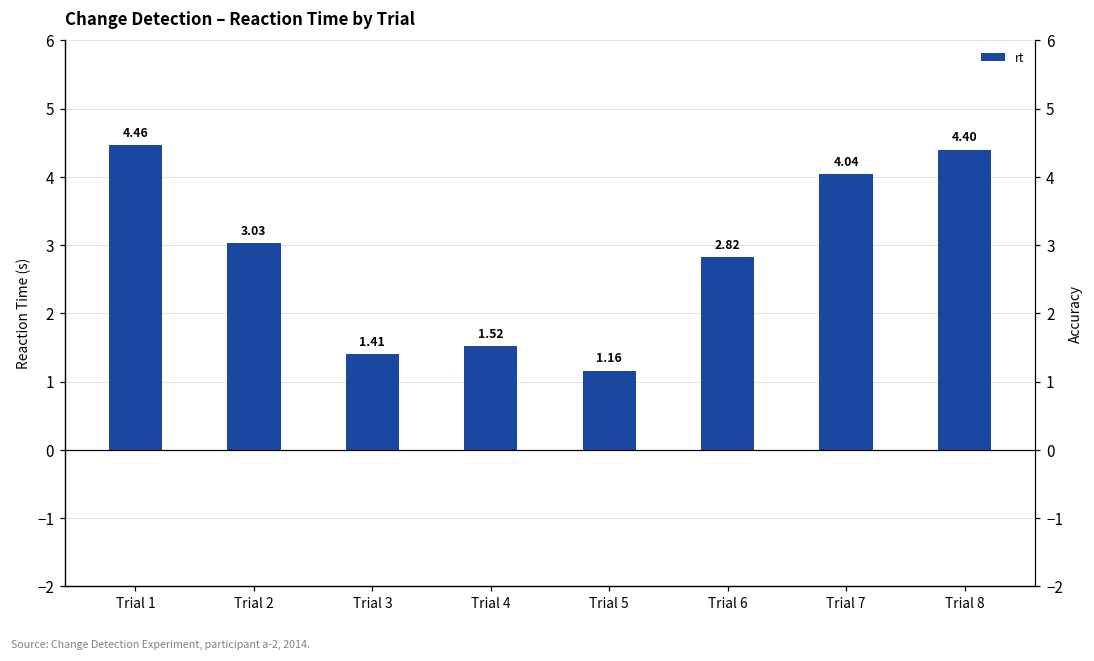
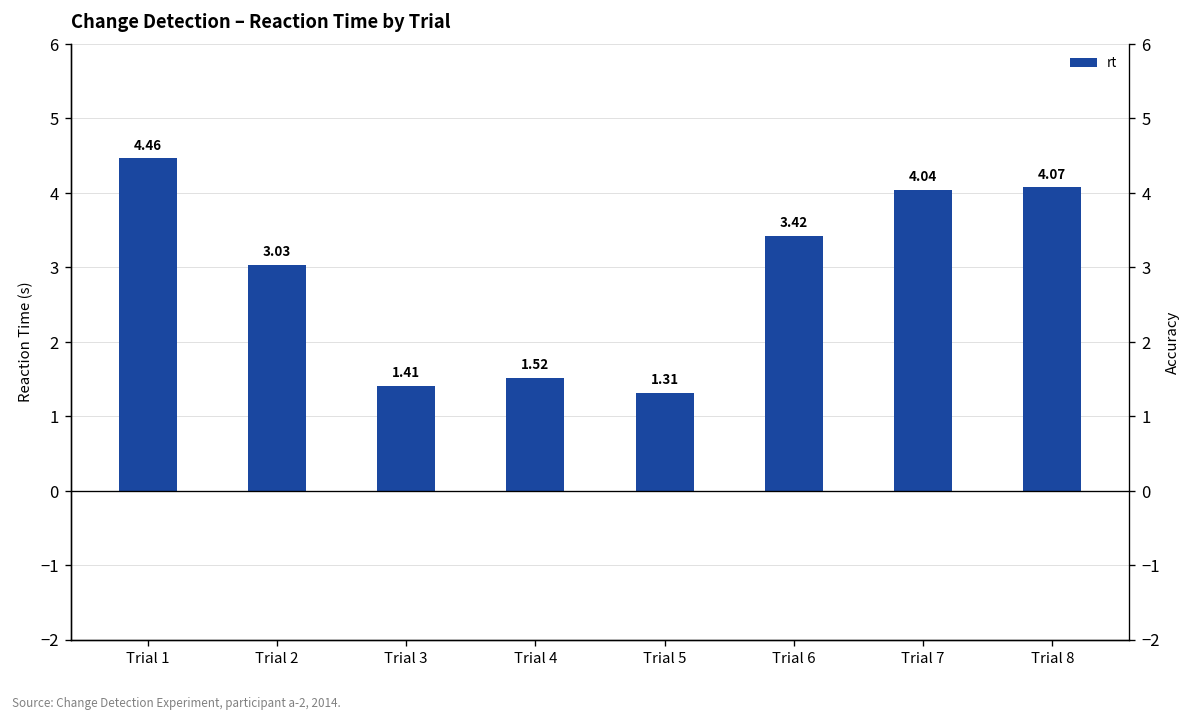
Trial 5: 1.16 -> 1.31
Trial 6: 2.82 -> 3.42
Trial 8: 4.40 -> 4.07
